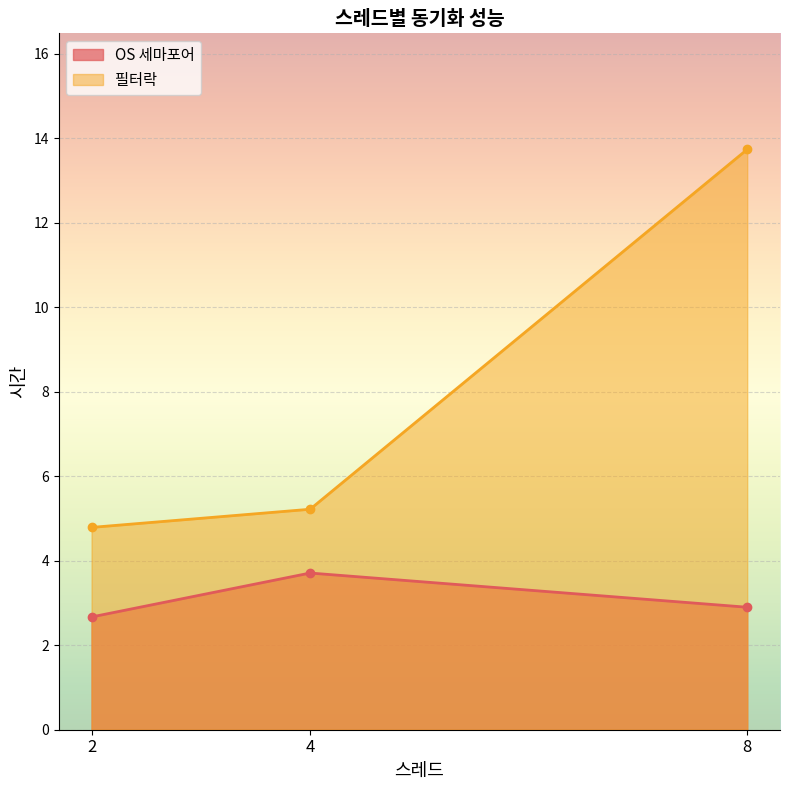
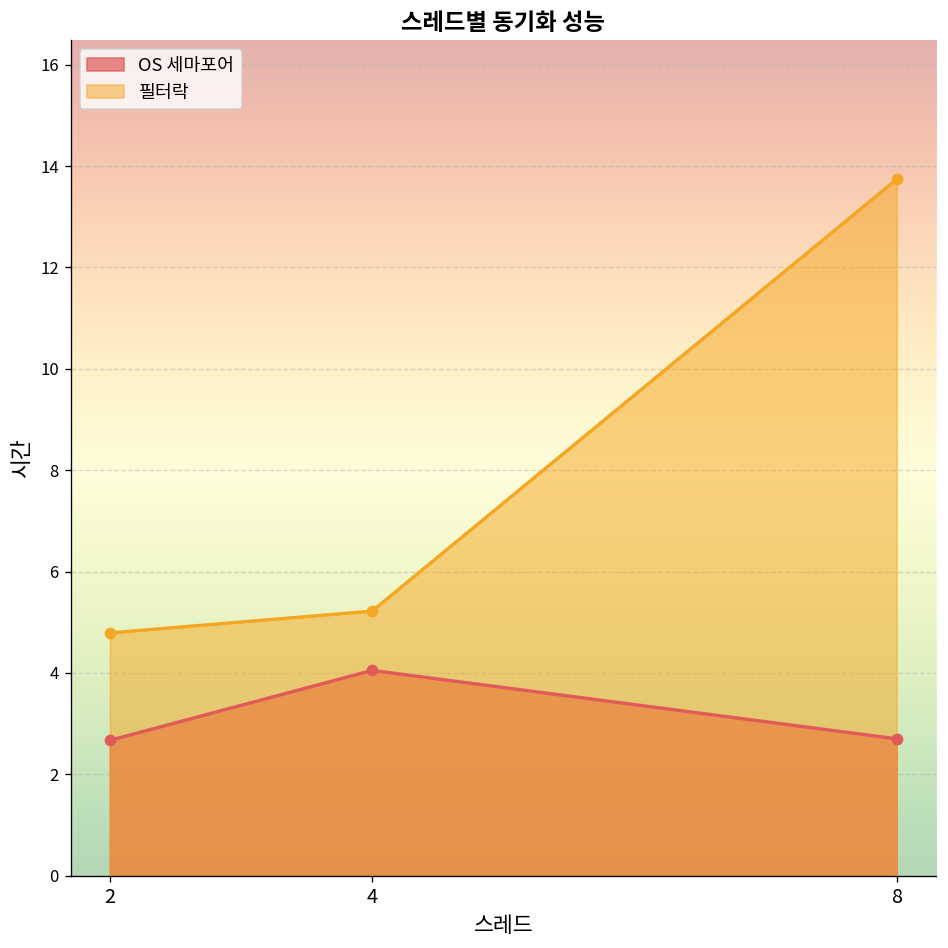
OS 세마포어, 4: 3.7 -> 4.1
OS 세마포어, 8: 2.9 -> 2.7
